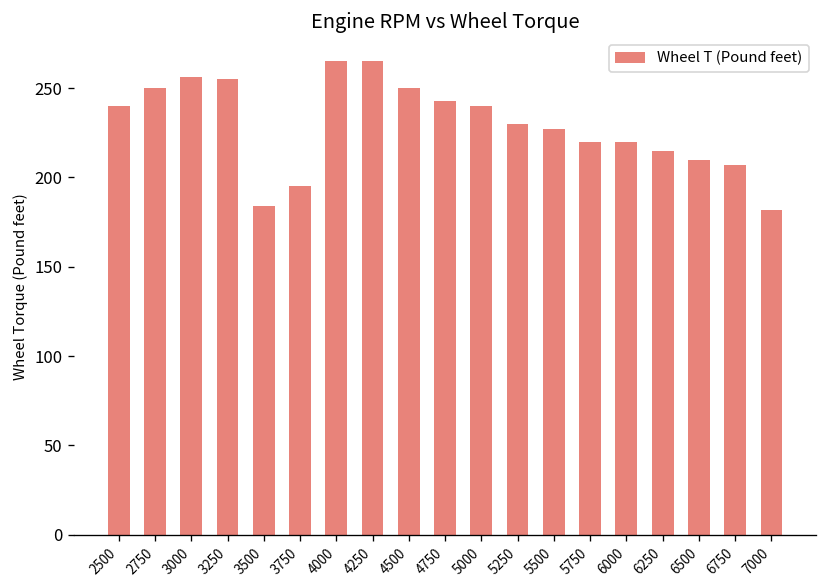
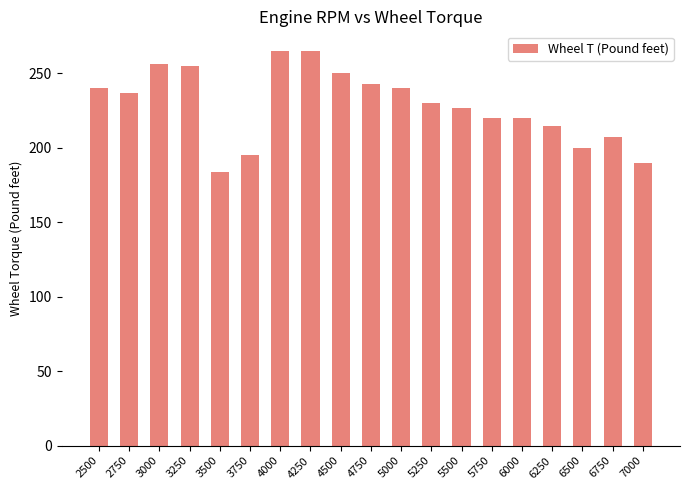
2750: 250 -> 237
6500: 210 -> 200
7000: 182 -> 190
